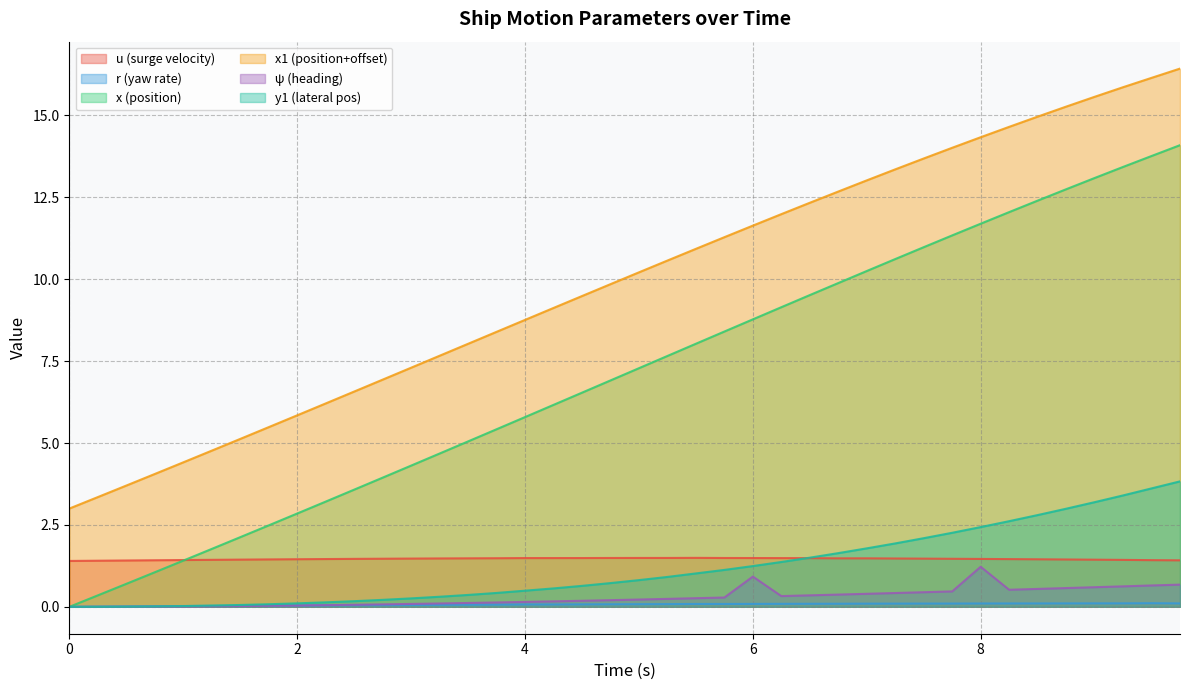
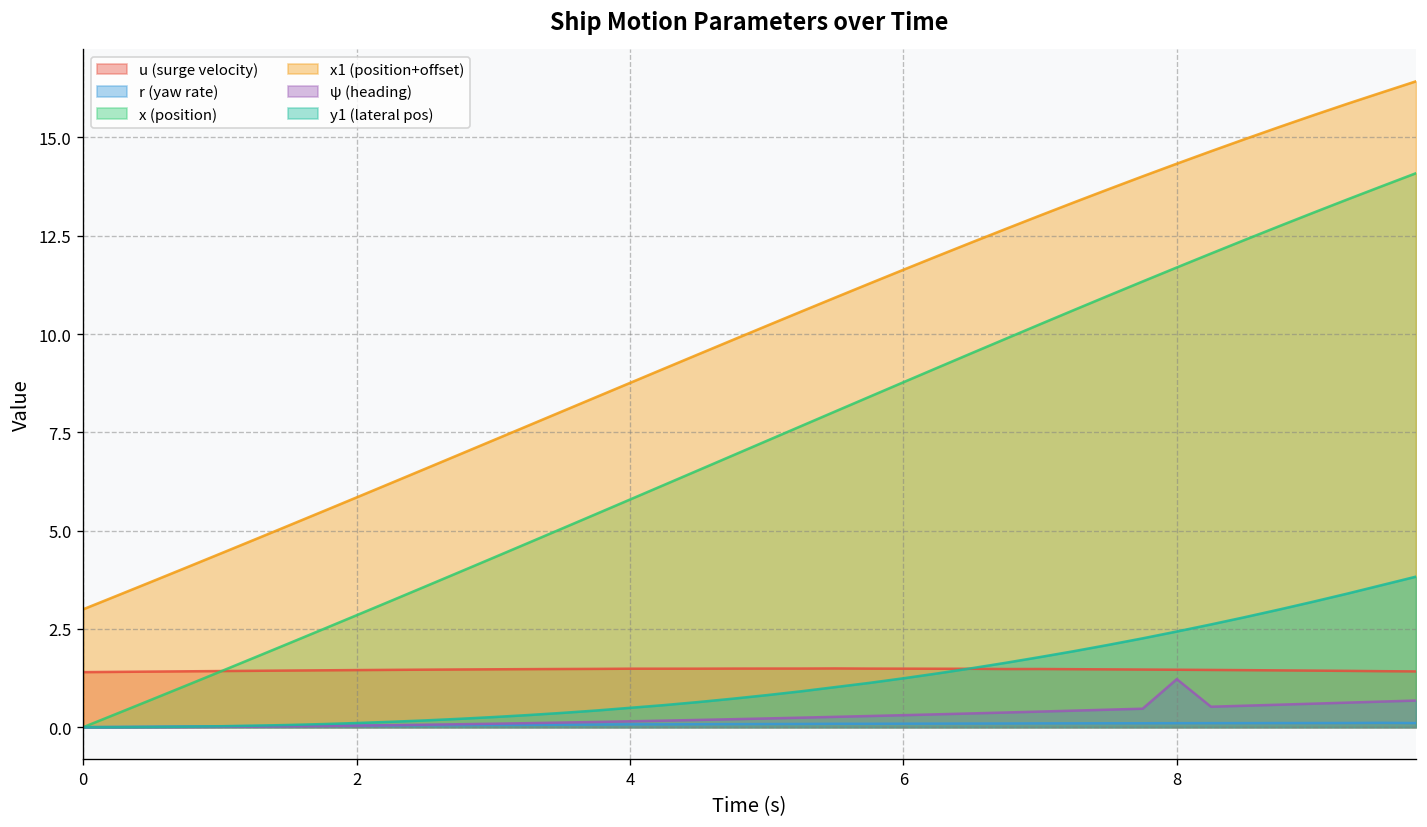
ψ (heading), 6: 0.9 -> 0.3
